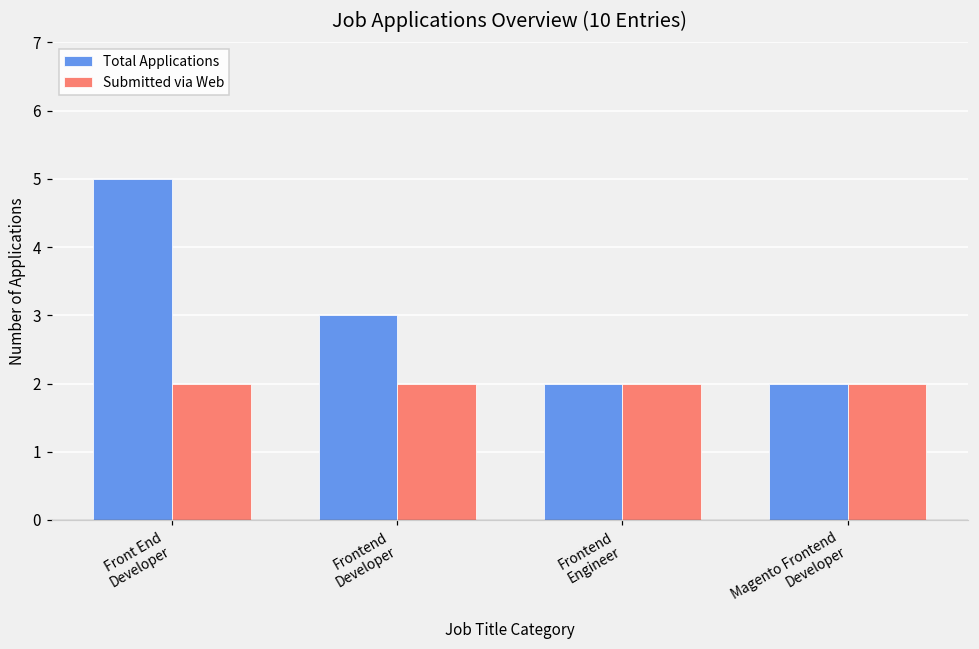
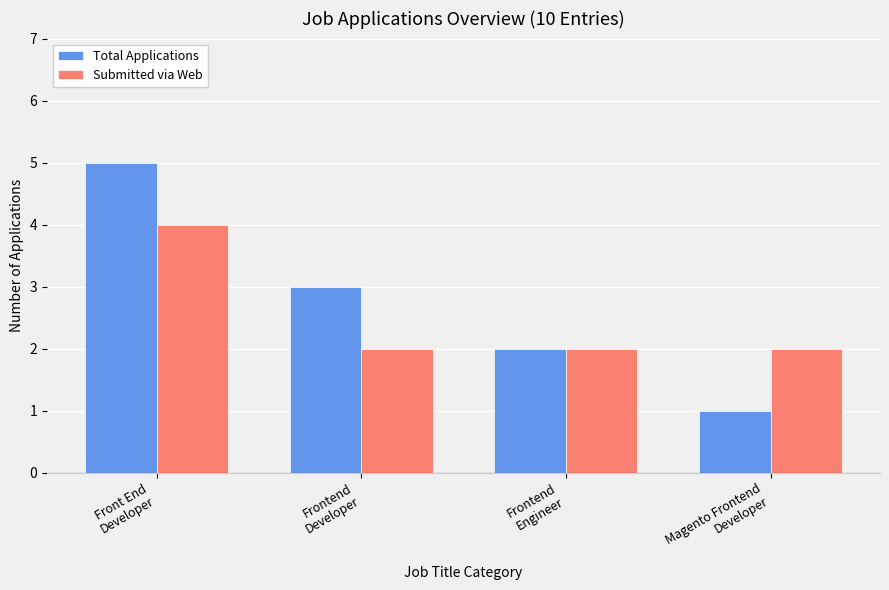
Submitted via Web, Front End Developer: 2 -> 4
Total Applications, Magento Frontend Developer: 2 -> 1
